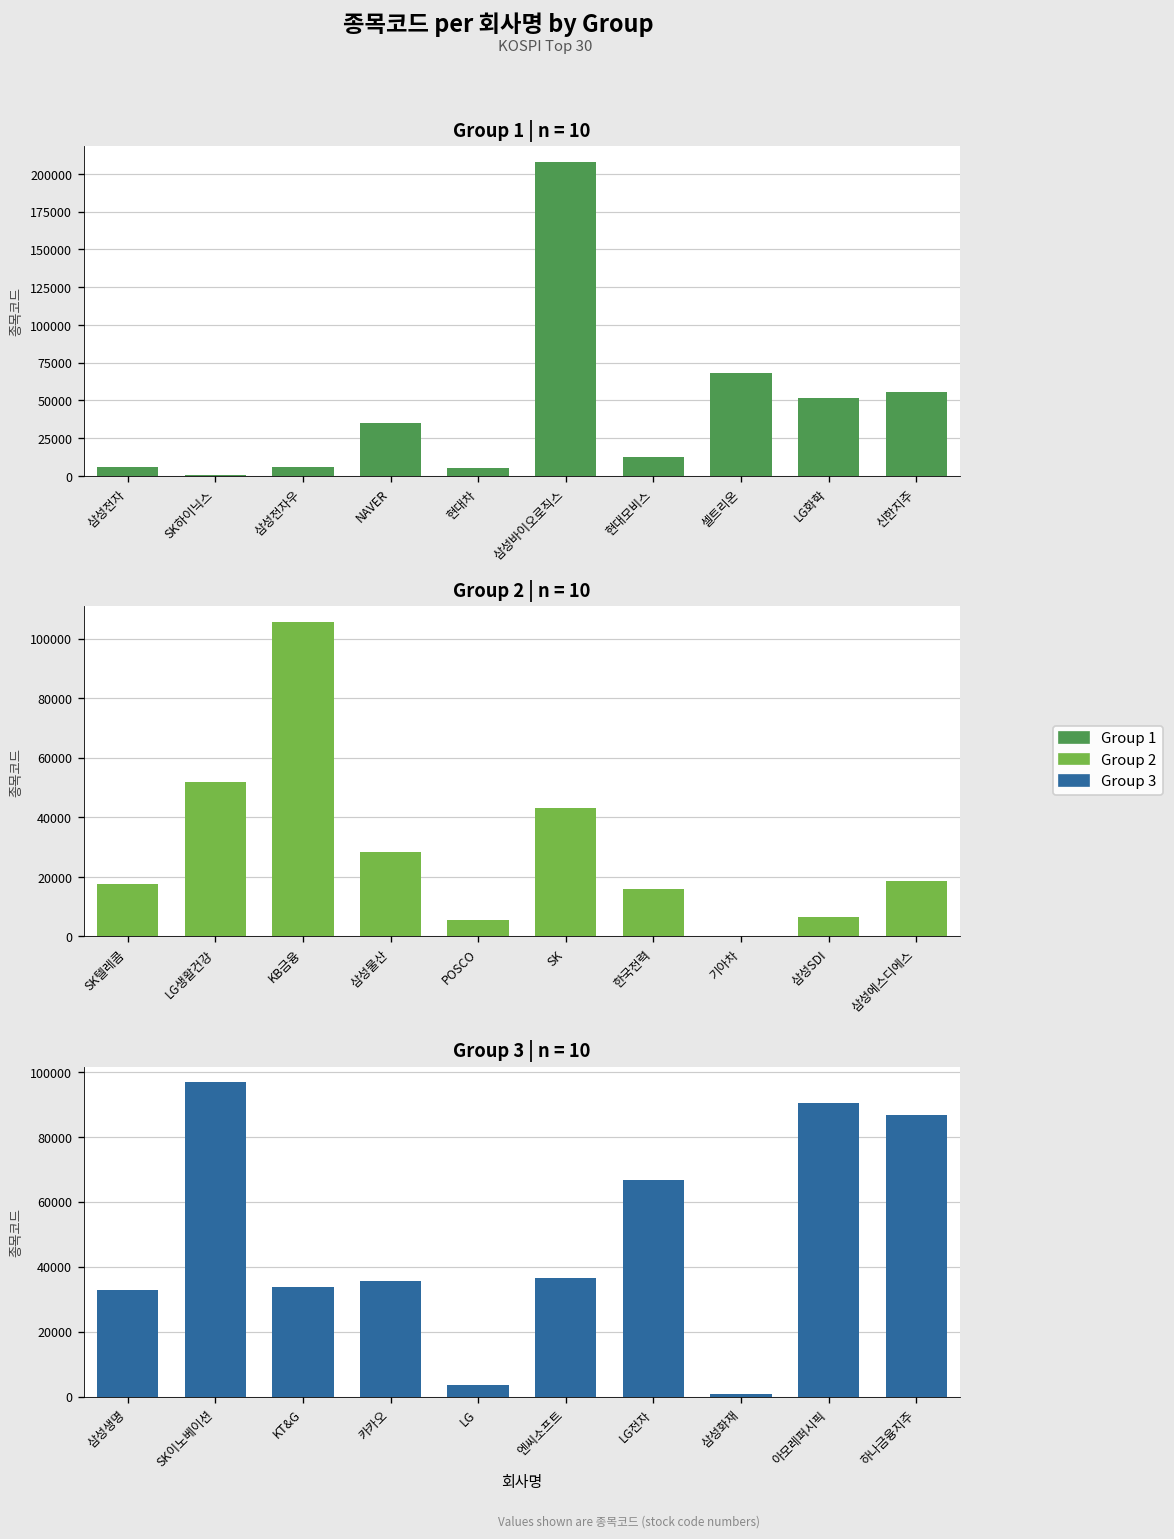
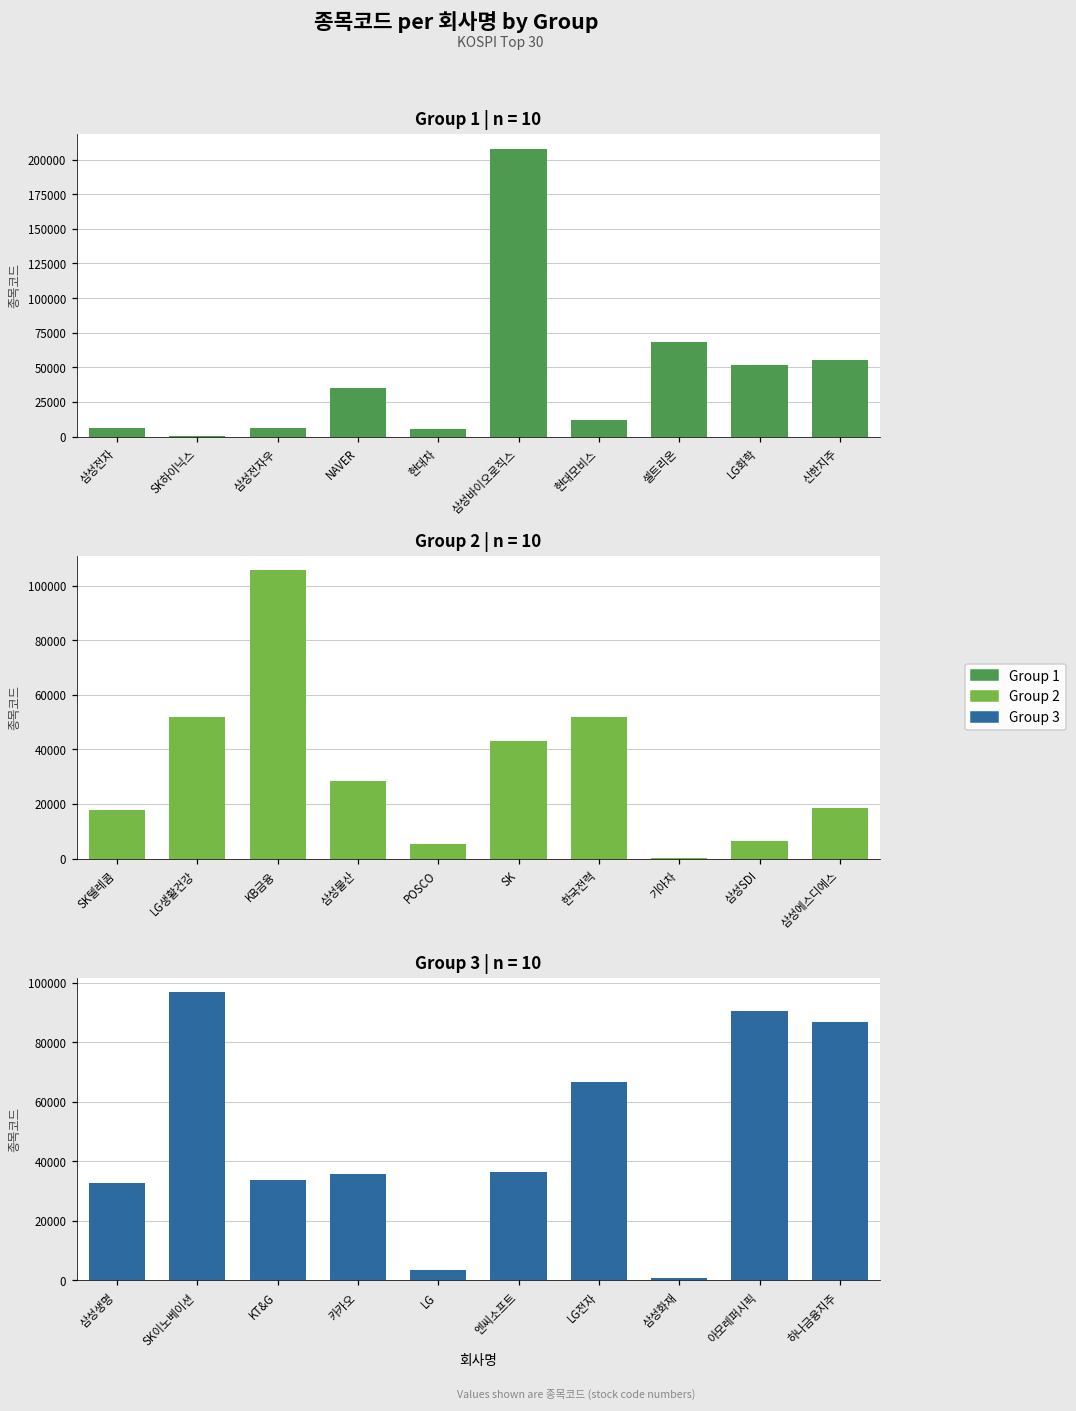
Group 2 | n = 10, 한국전력: 16000 -> 52000
